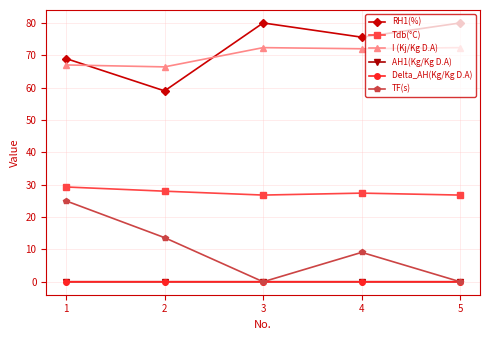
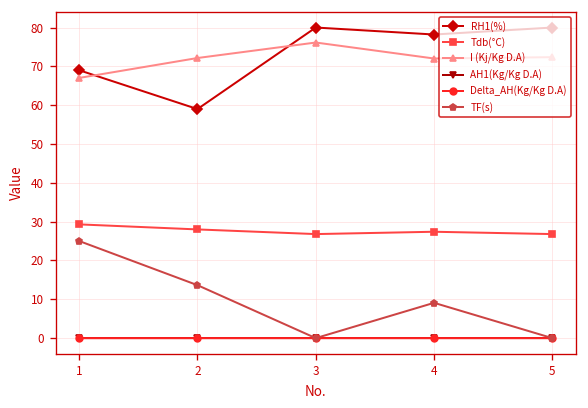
I (Kj/Kg D.A), 2: 66 -> 72
I (Kj/Kg D.A), 3: 72 -> 76
RH1(%), 4: 76 -> 78
